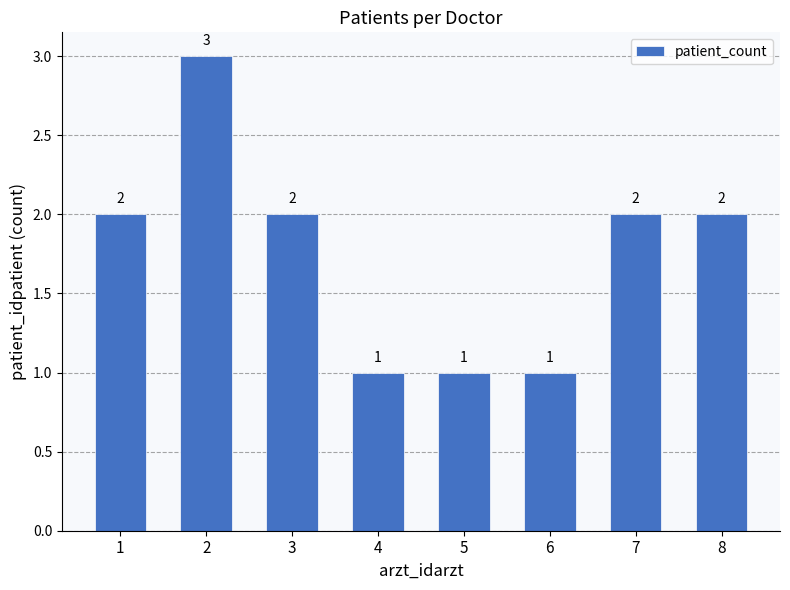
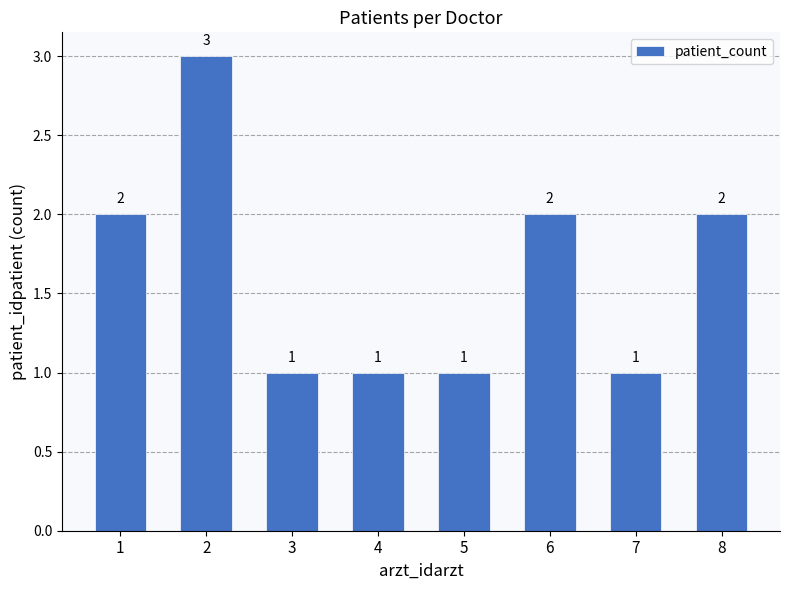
3: 2 -> 1
6: 1 -> 2
7: 2 -> 1
